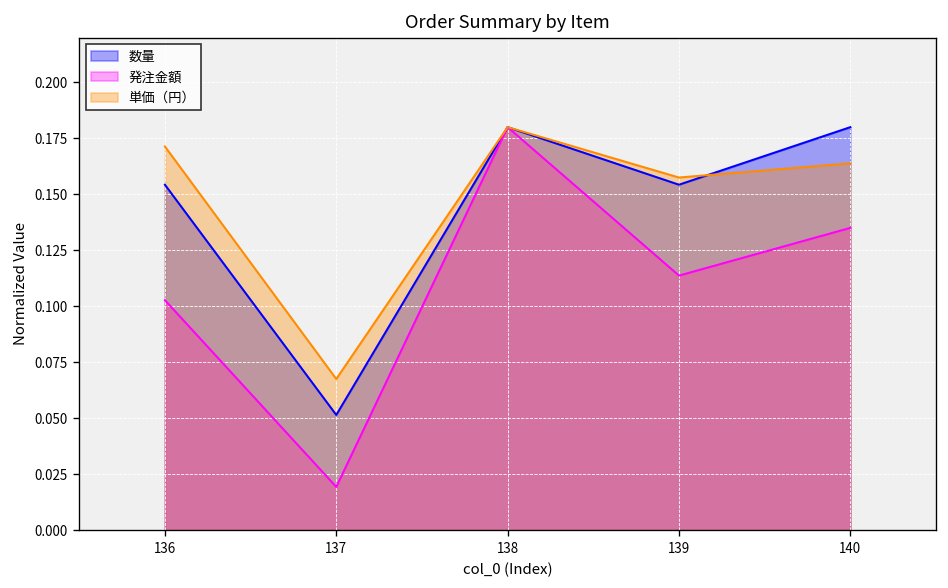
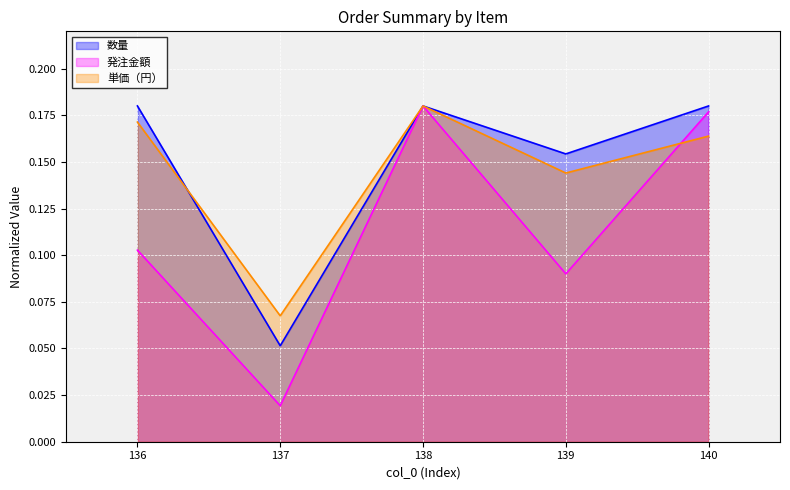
数量, 136: 0.154 -> 0.180
発注金額, 139: 0.114 -> 0.090
単価（円）, 139: 0.158 -> 0.144
発注金額, 140: 0.135 -> 0.177
